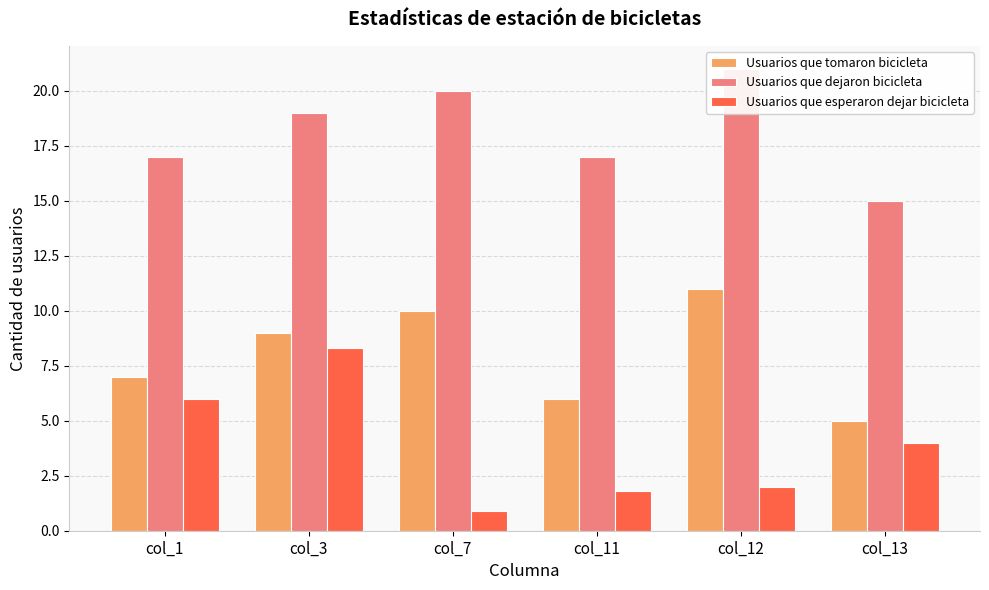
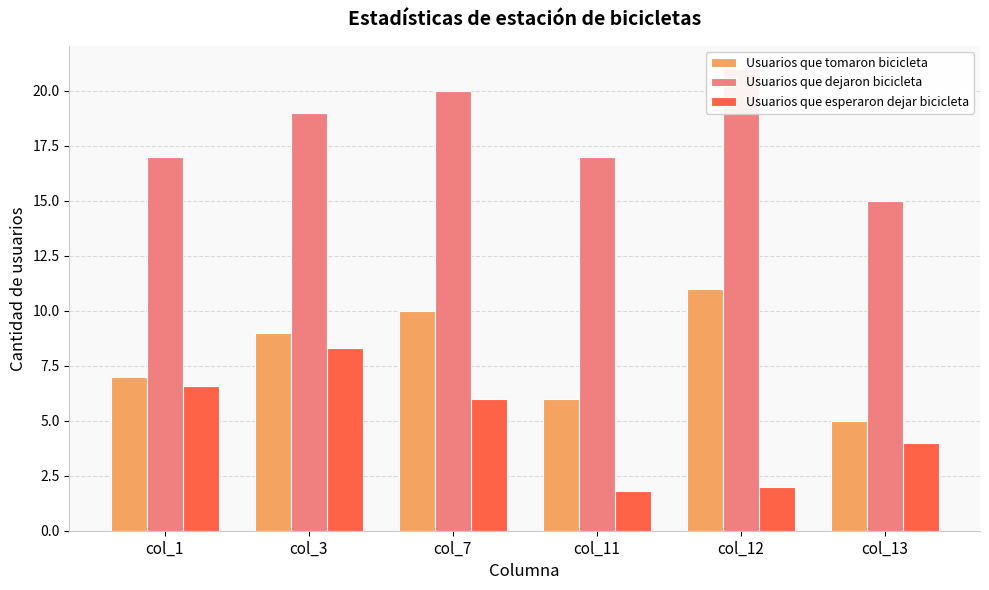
Usuarios que esperaron dejar bicicleta, col_1: 6.0 -> 6.6
Usuarios que esperaron dejar bicicleta, col_7: 0.9 -> 6.0
